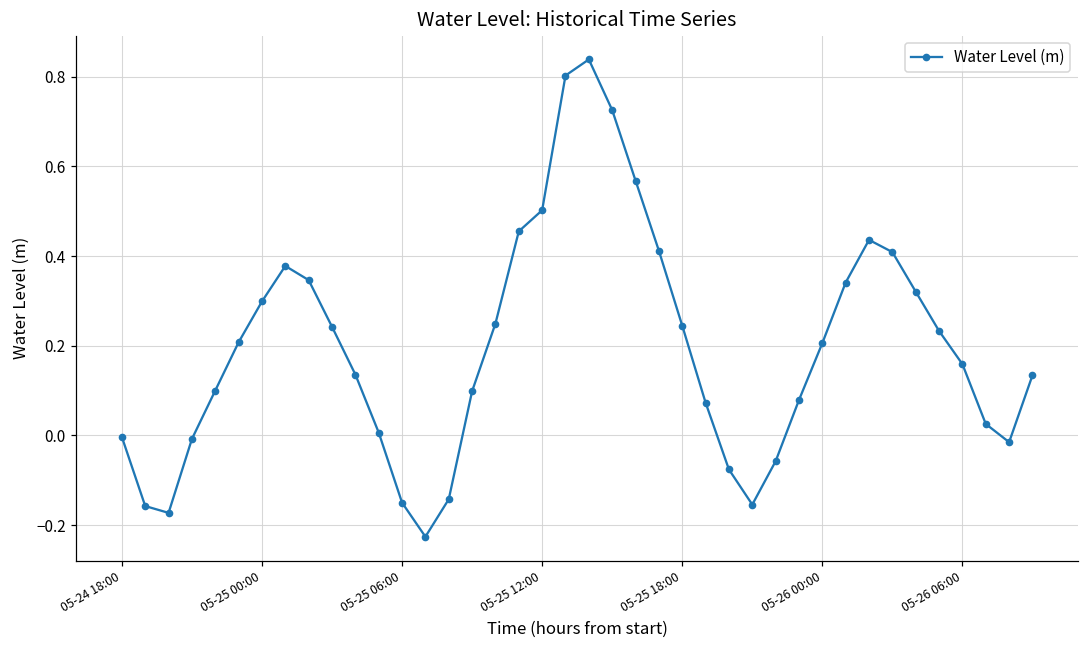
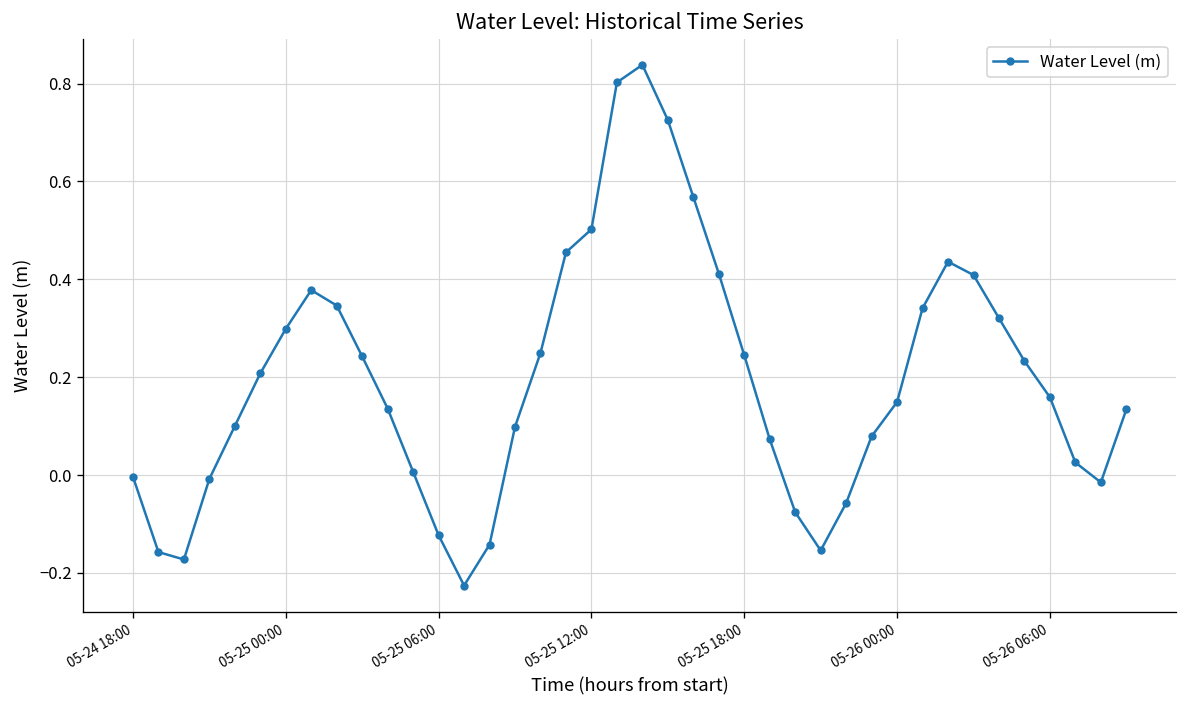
05-25 06:00: -0.15 -> -0.12
05-26 00:00: 0.21 -> 0.15
